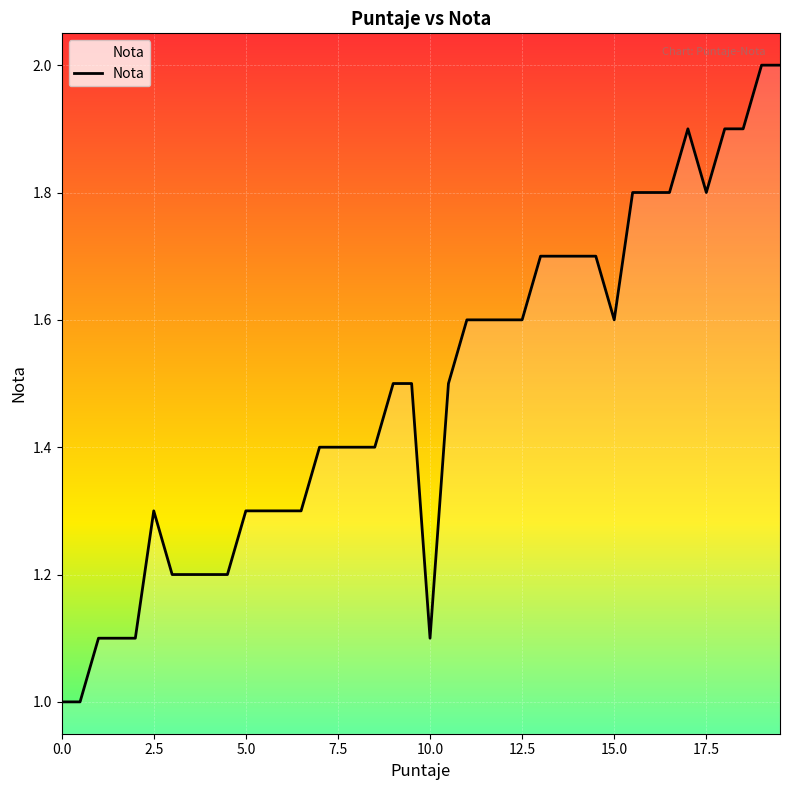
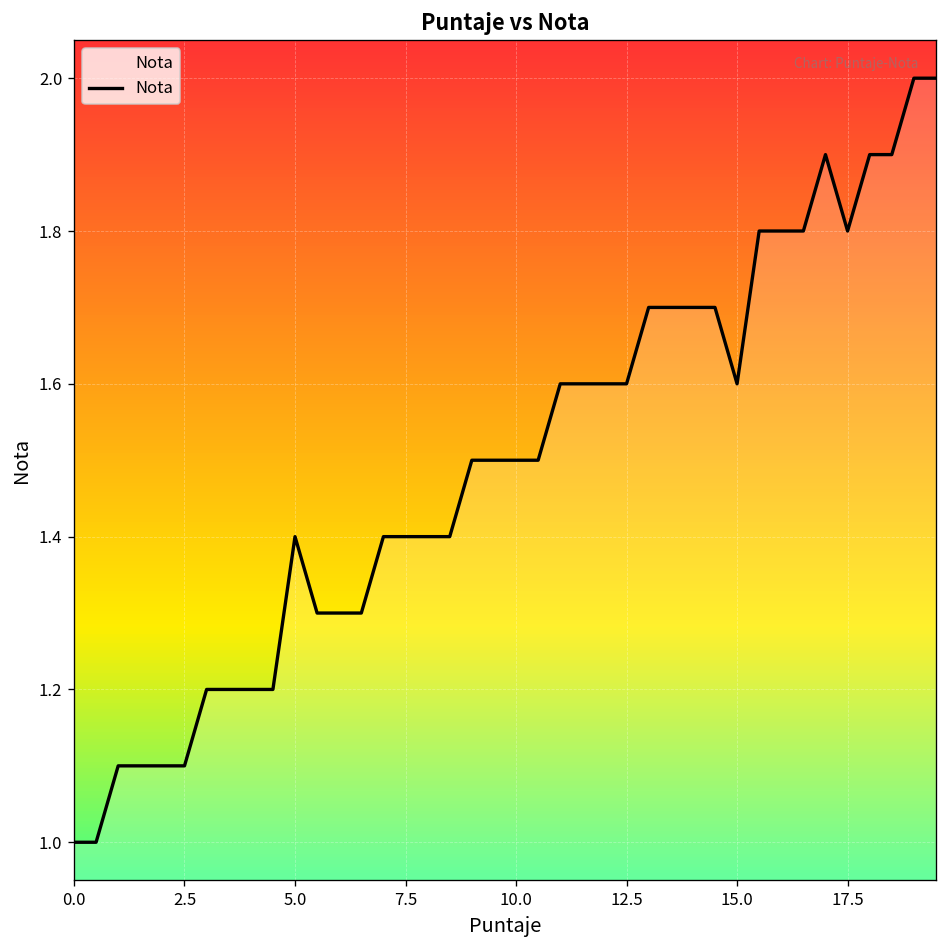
2.5: 1.3 -> 1.1
5.0: 1.3 -> 1.4
10.0: 1.1 -> 1.5
